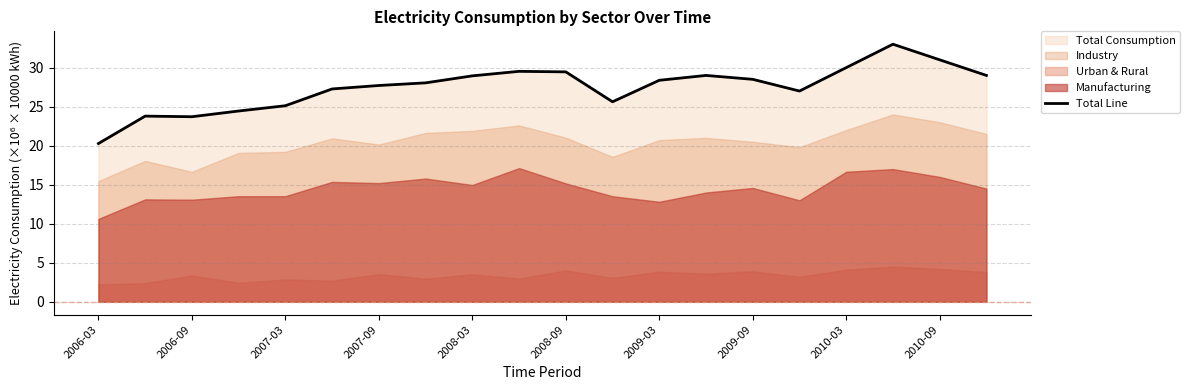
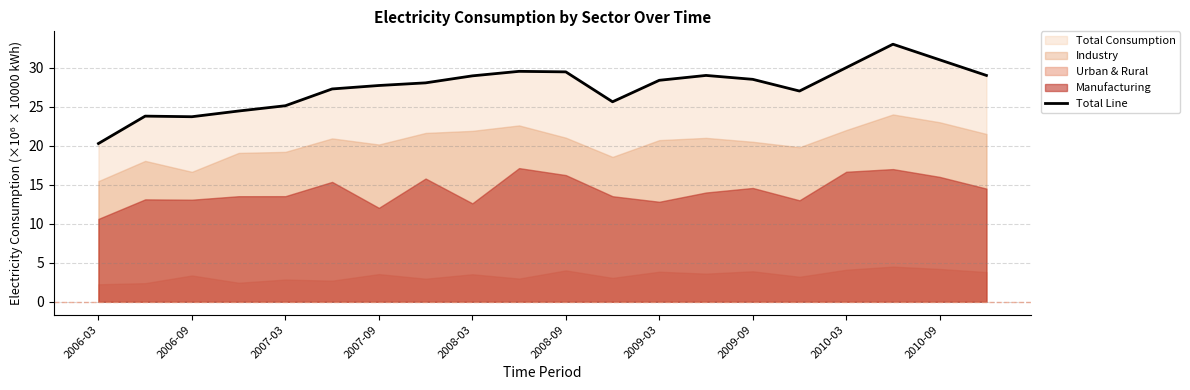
Manufacturing, 2007-09: 15 -> 12
Manufacturing, 2008-03: 15 -> 13
Manufacturing, 2008-09: 15 -> 16
